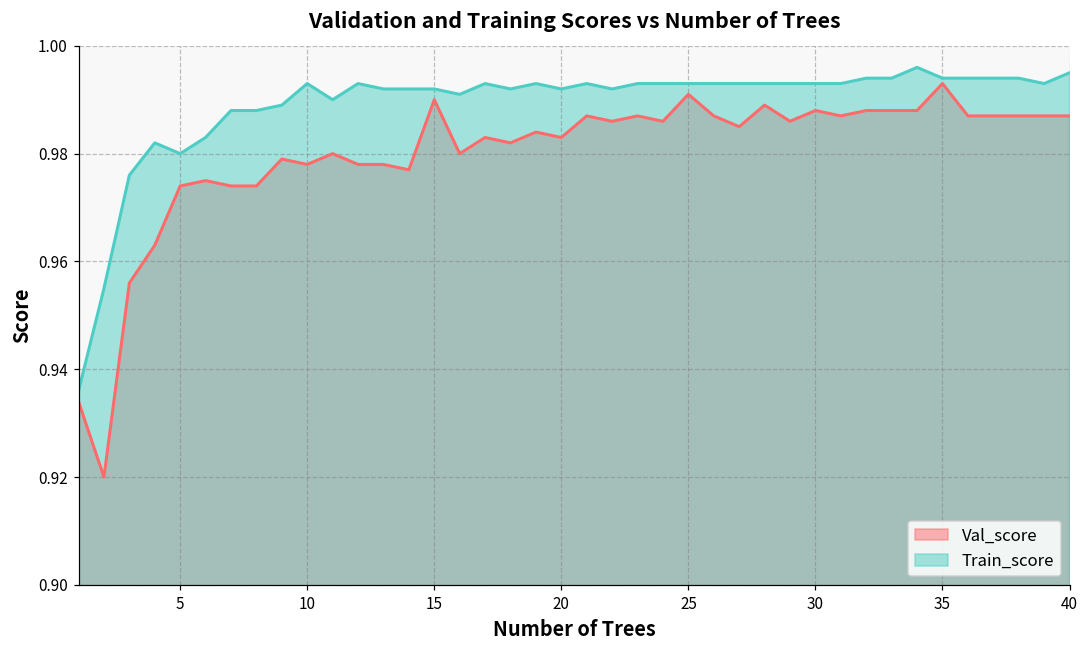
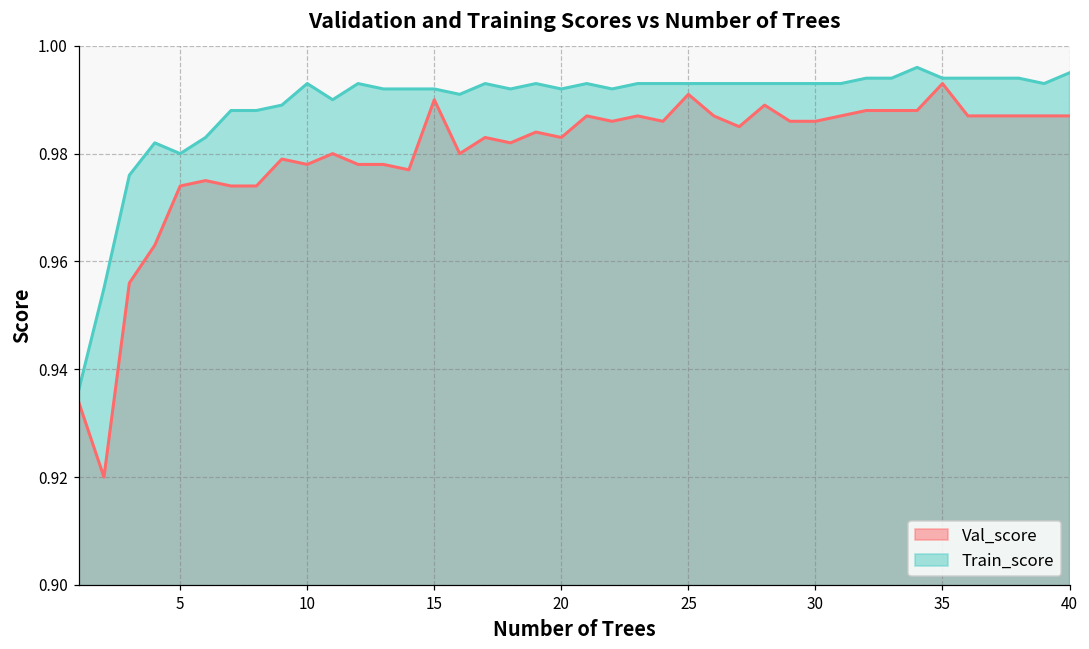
Val_score, 30: 0.988 -> 0.986
